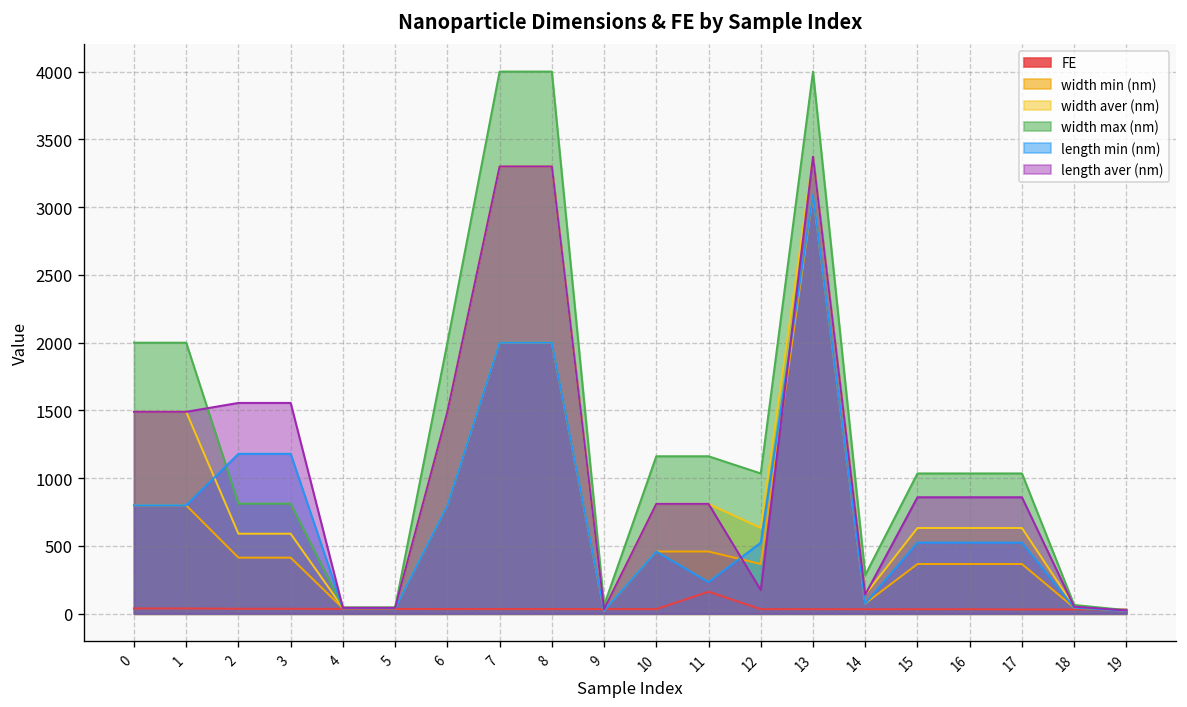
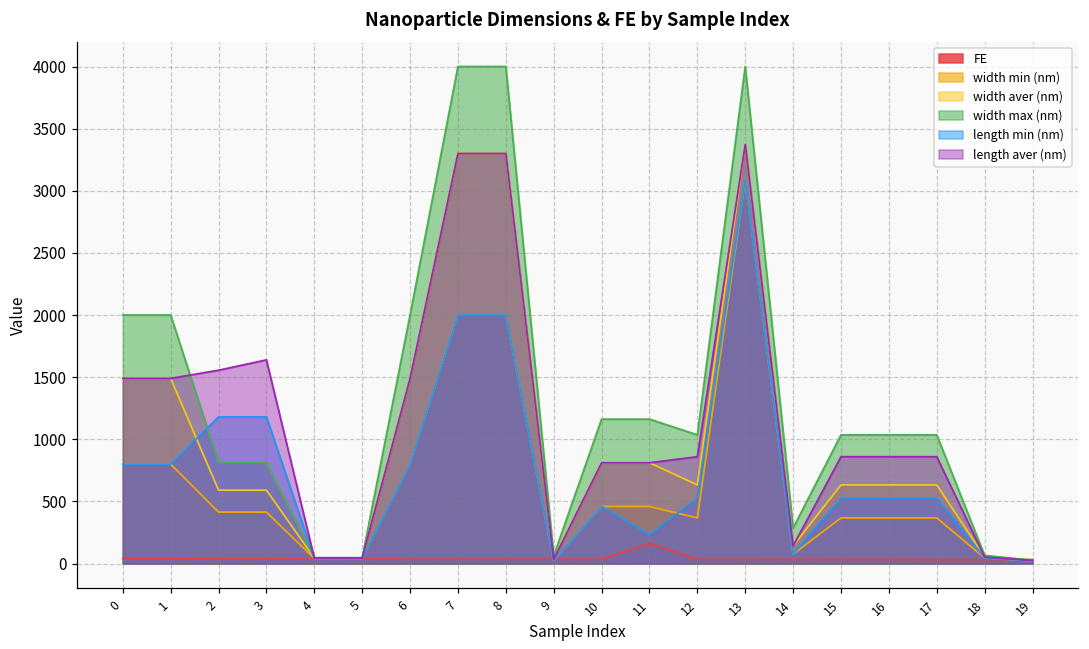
length aver (nm), 3: 1560 -> 1640
length aver (nm), 12: 170 -> 860
